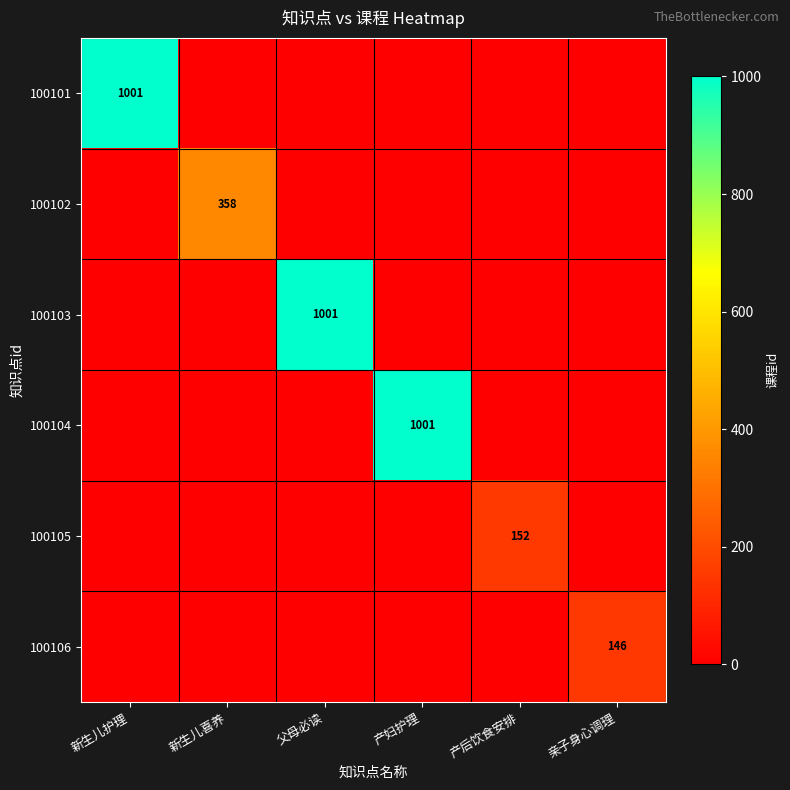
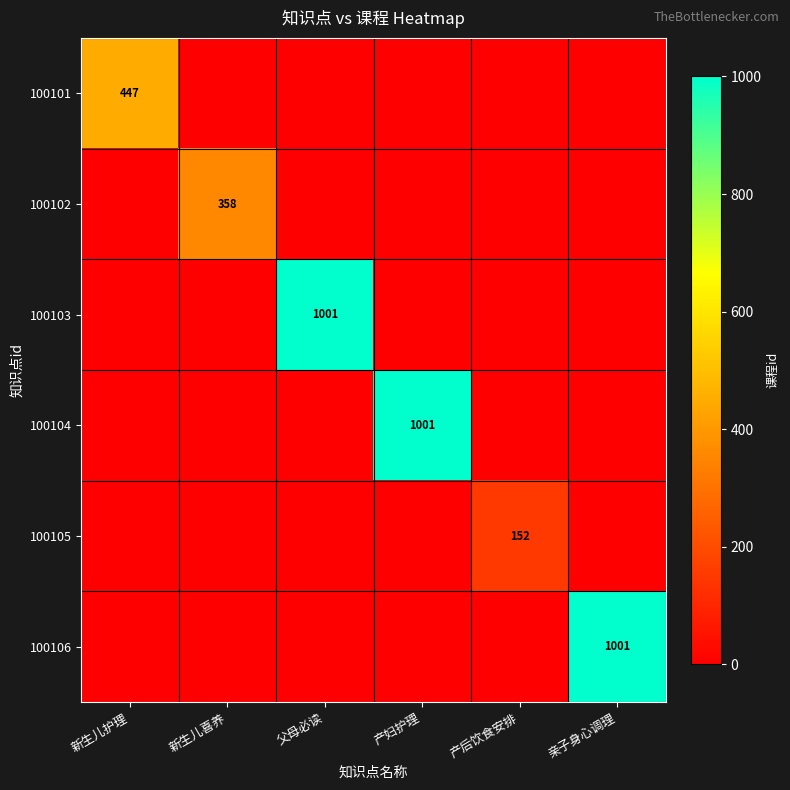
100101, 新生儿护理: 1001 -> 447
100106, 亲子身心调理: 146 -> 1001
